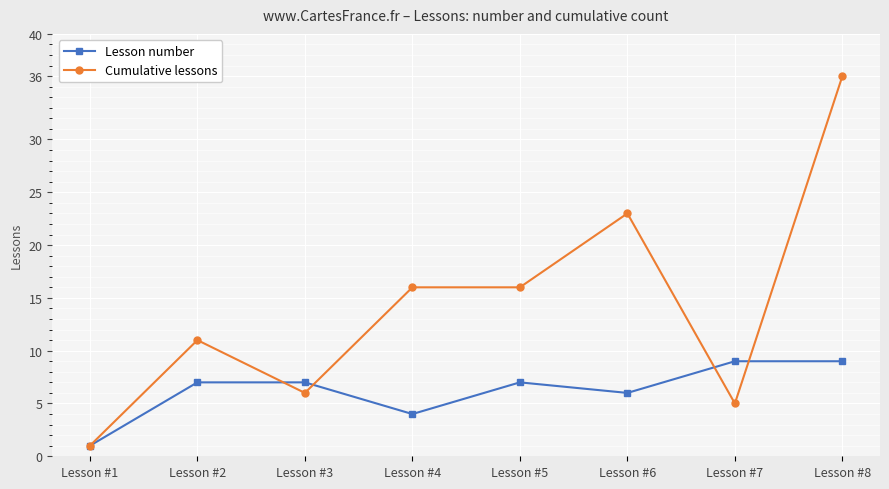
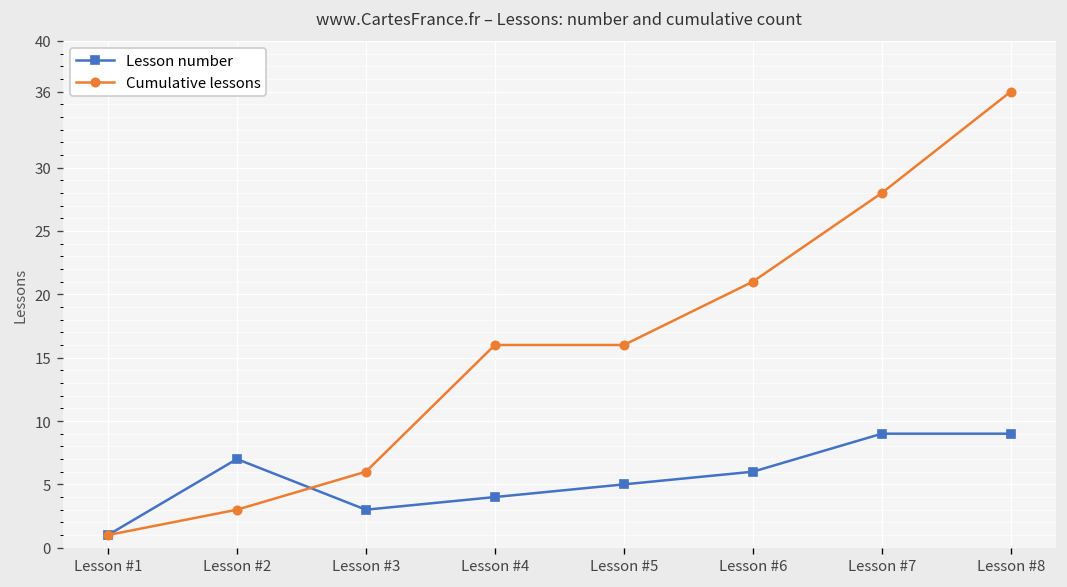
Cumulative lessons, Lesson #2: 11 -> 3
Lesson number, Lesson #3: 7 -> 3
Lesson number, Lesson #5: 7 -> 5
Cumulative lessons, Lesson #6: 23 -> 21
Cumulative lessons, Lesson #7: 5 -> 28
